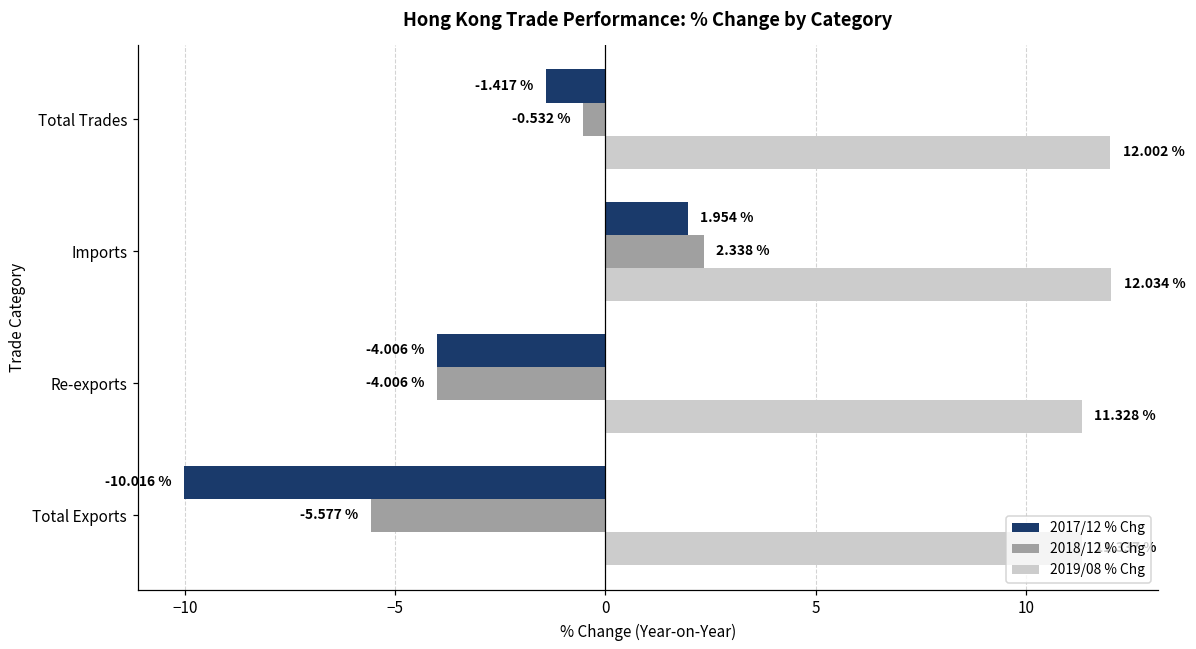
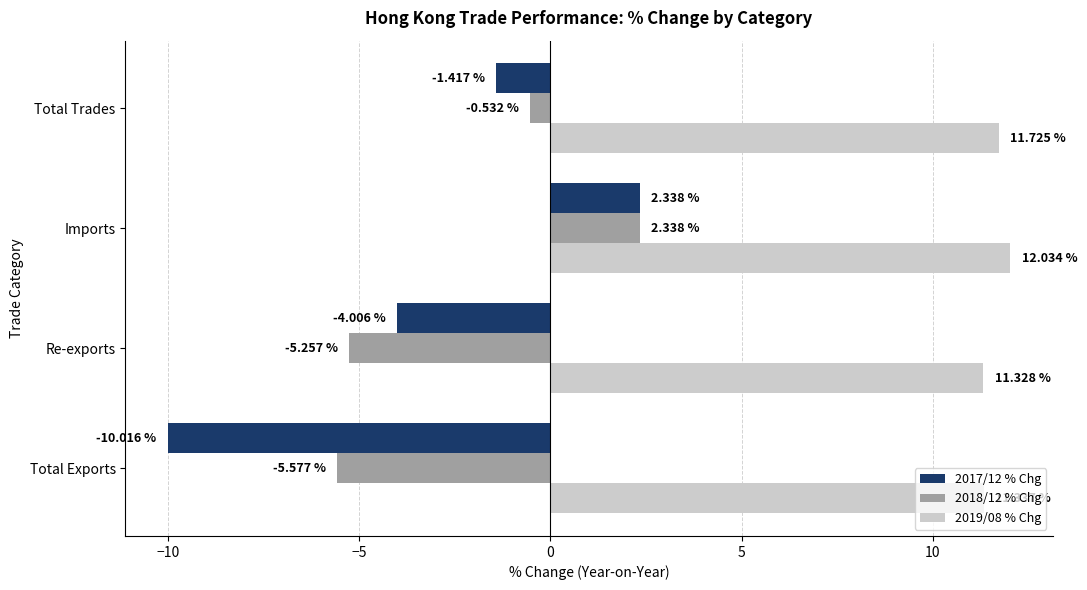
2019/08 % Chg, Total Trades: 12.002 % -> 11.725 %
2017/12 % Chg, Imports: 1.954 % -> 2.338 %
2018/12 % Chg, Re-exports: -4.006 % -> -5.257 %
